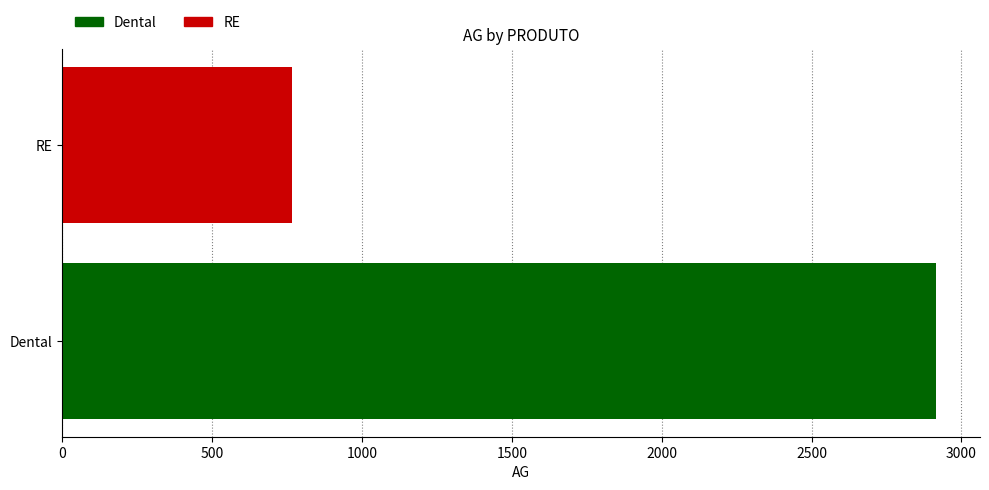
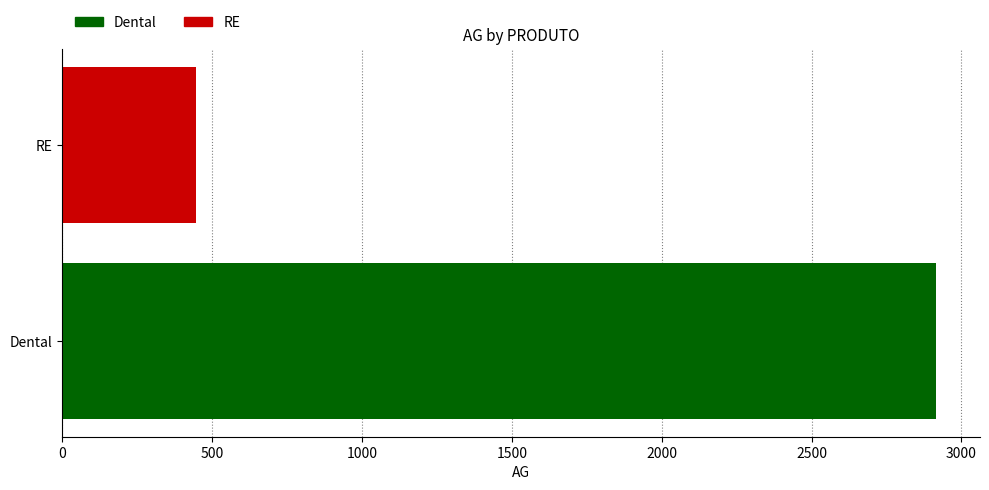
RE: 770 -> 450
